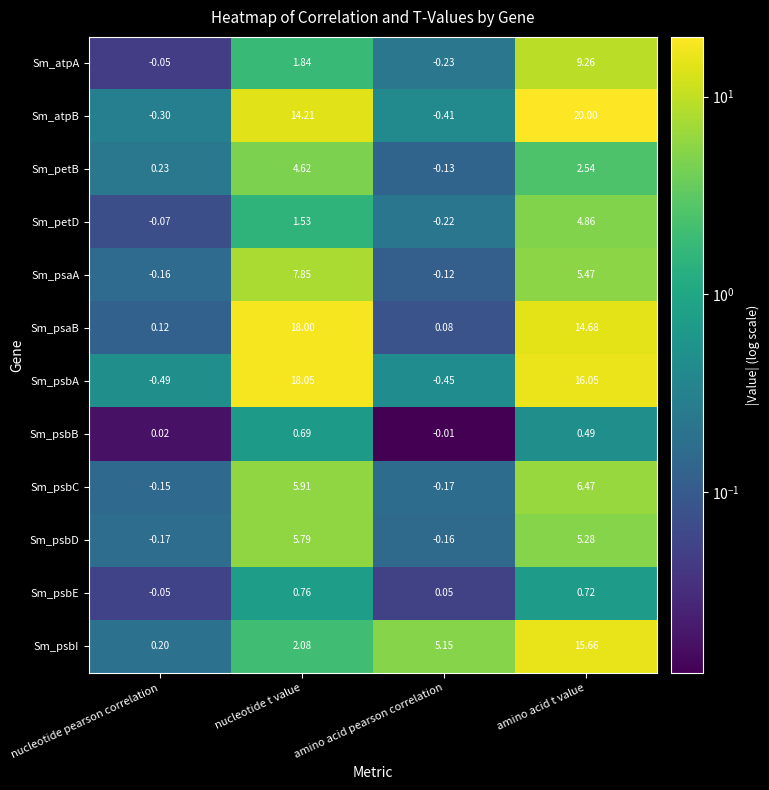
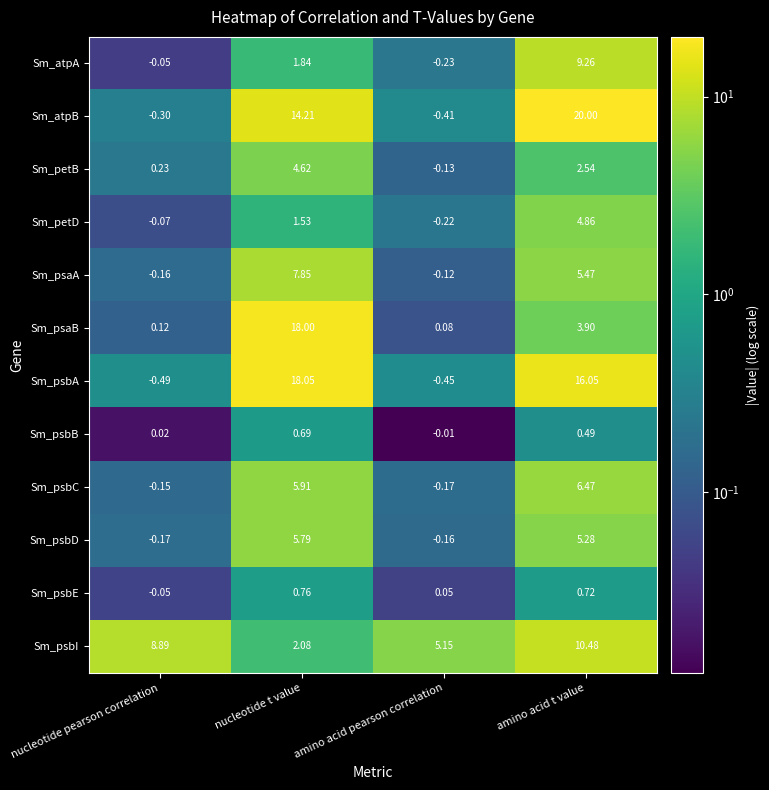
Sm_psaB, amino acid t value: 14.68 -> 3.90
Sm_psbI, nucleotide pearson correlation: 0.20 -> 8.89
Sm_psbI, amino acid t value: 15.66 -> 10.48
